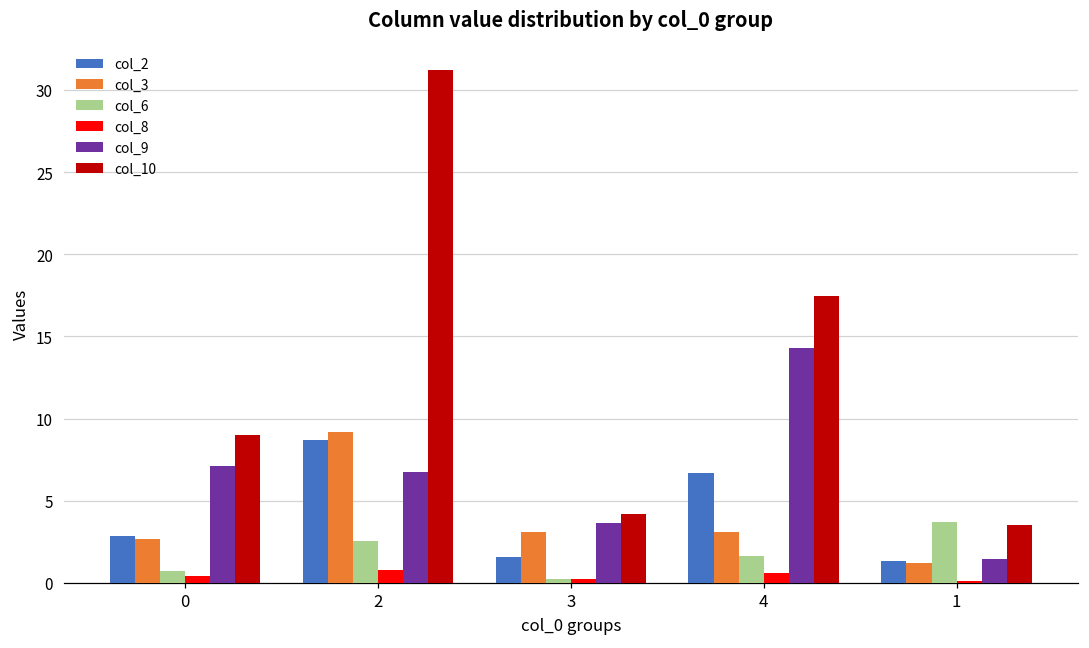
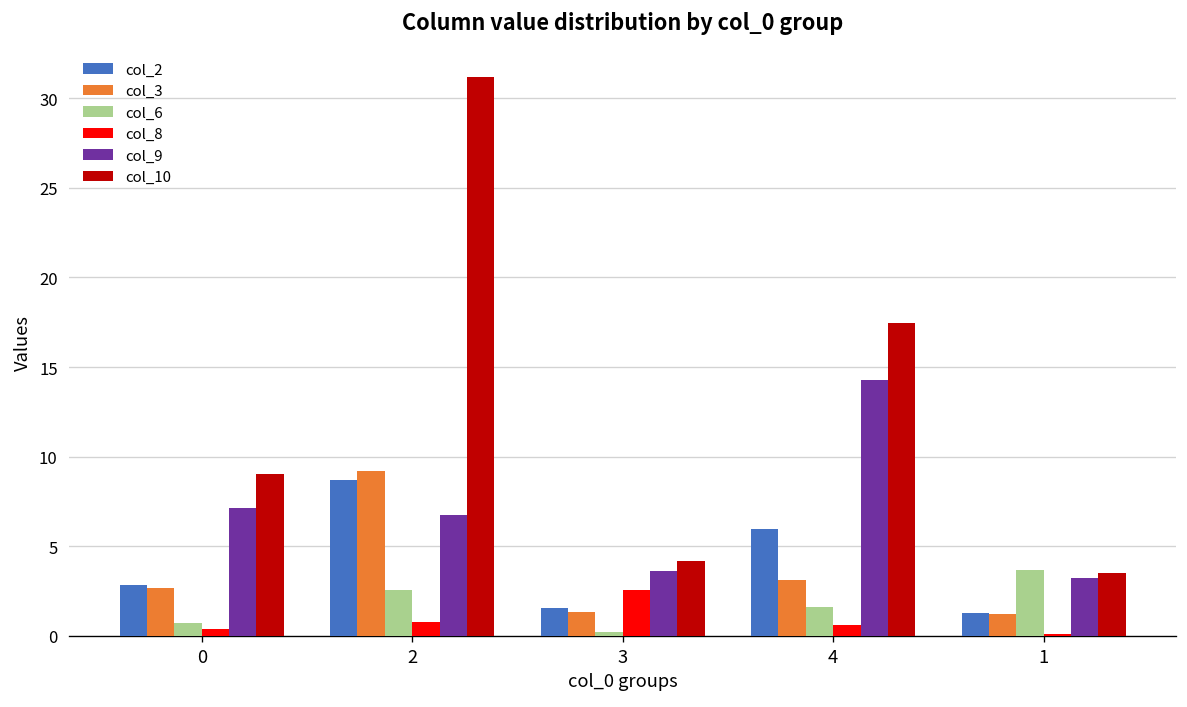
col_3, 3: 3.1 -> 1.3
col_8, 3: 0.2 -> 2.5
col_2, 4: 6.7 -> 6.0
col_9, 1: 1.4 -> 3.2
